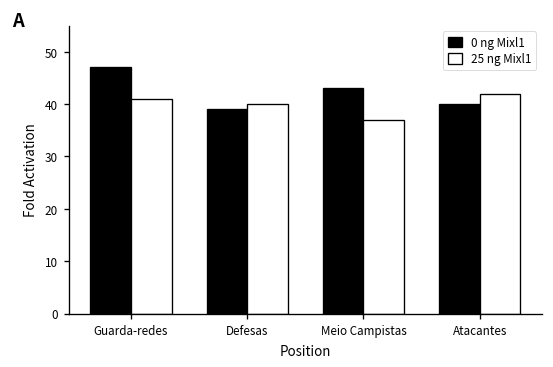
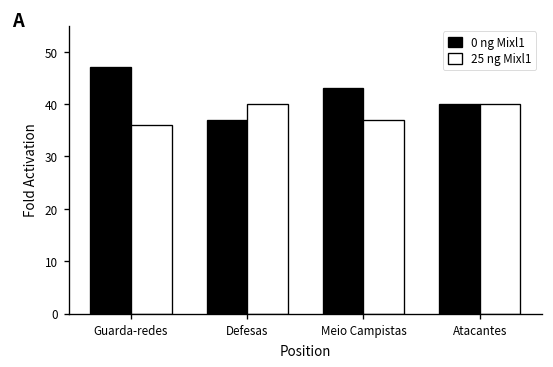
25 ng Mixl1, Guarda-redes: 41 -> 36
0 ng Mixl1, Defesas: 39 -> 37
25 ng Mixl1, Atacantes: 42 -> 40
